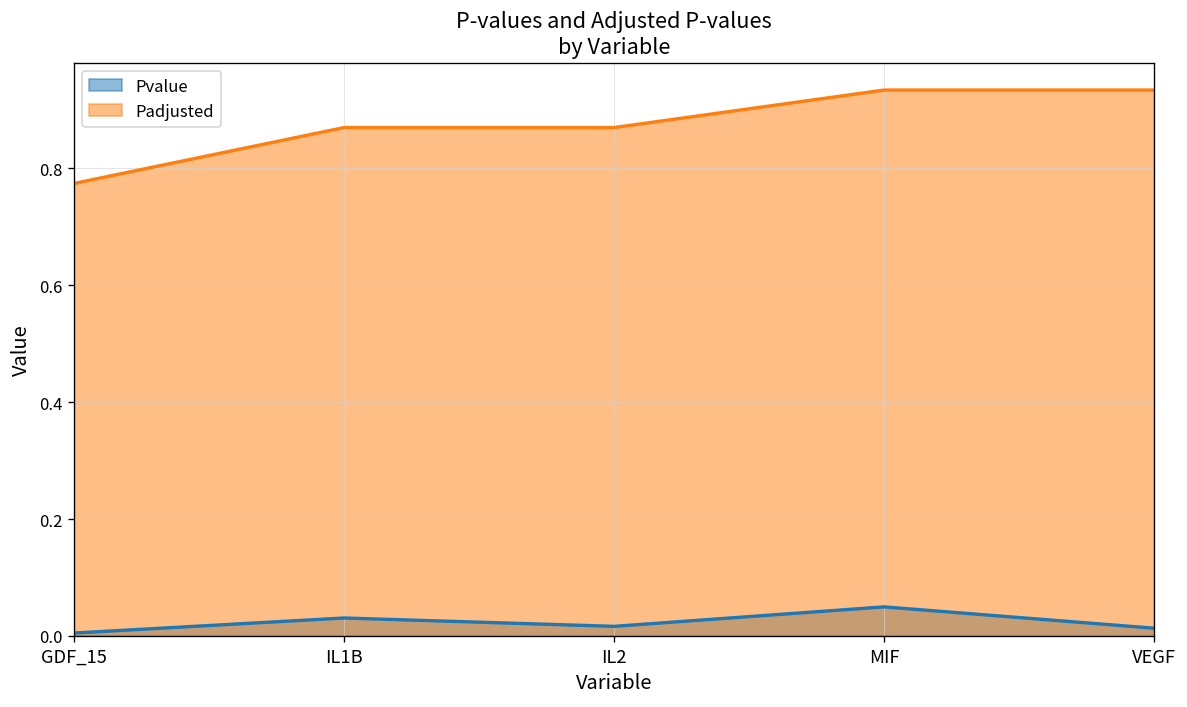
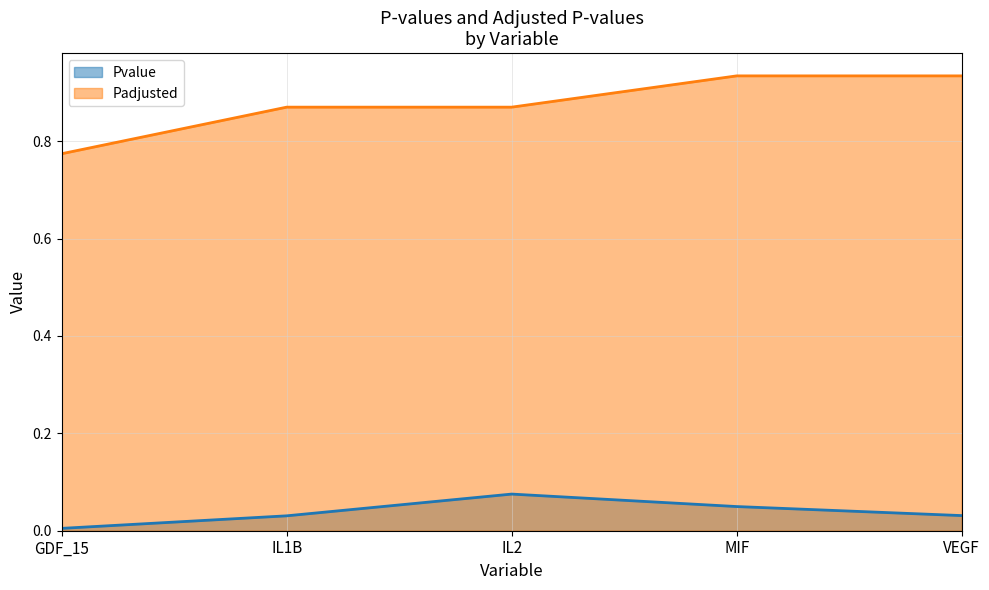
Pvalue, IL2: 0.02 -> 0.08
Pvalue, VEGF: 0.01 -> 0.03
